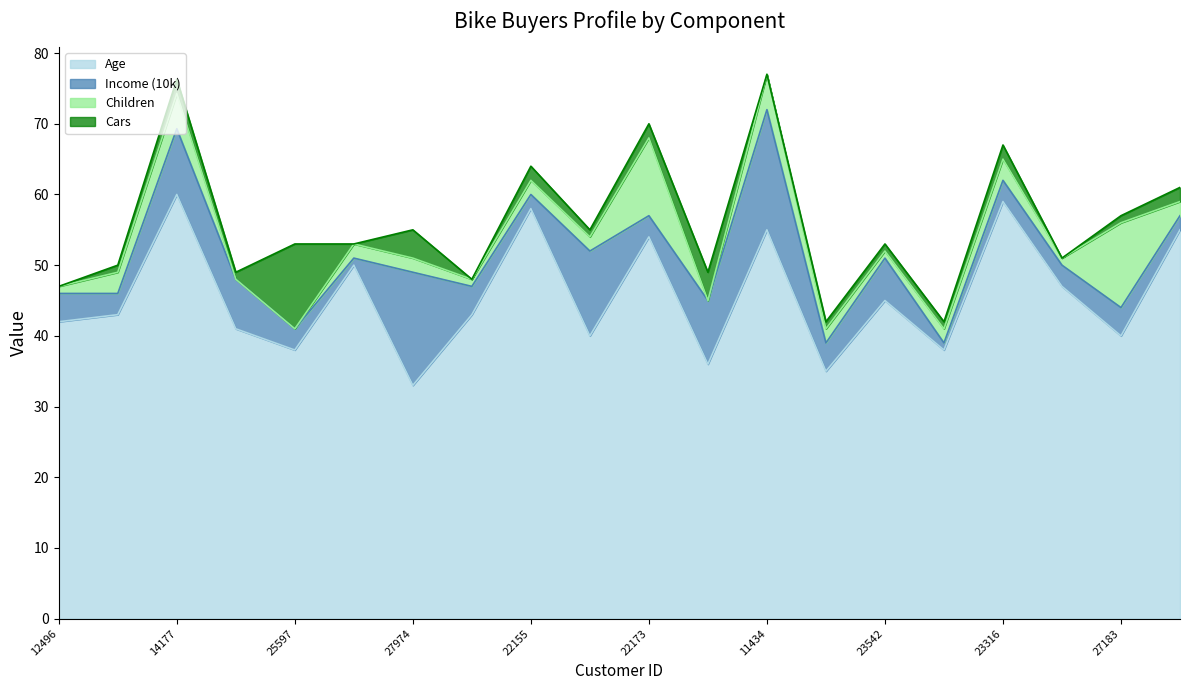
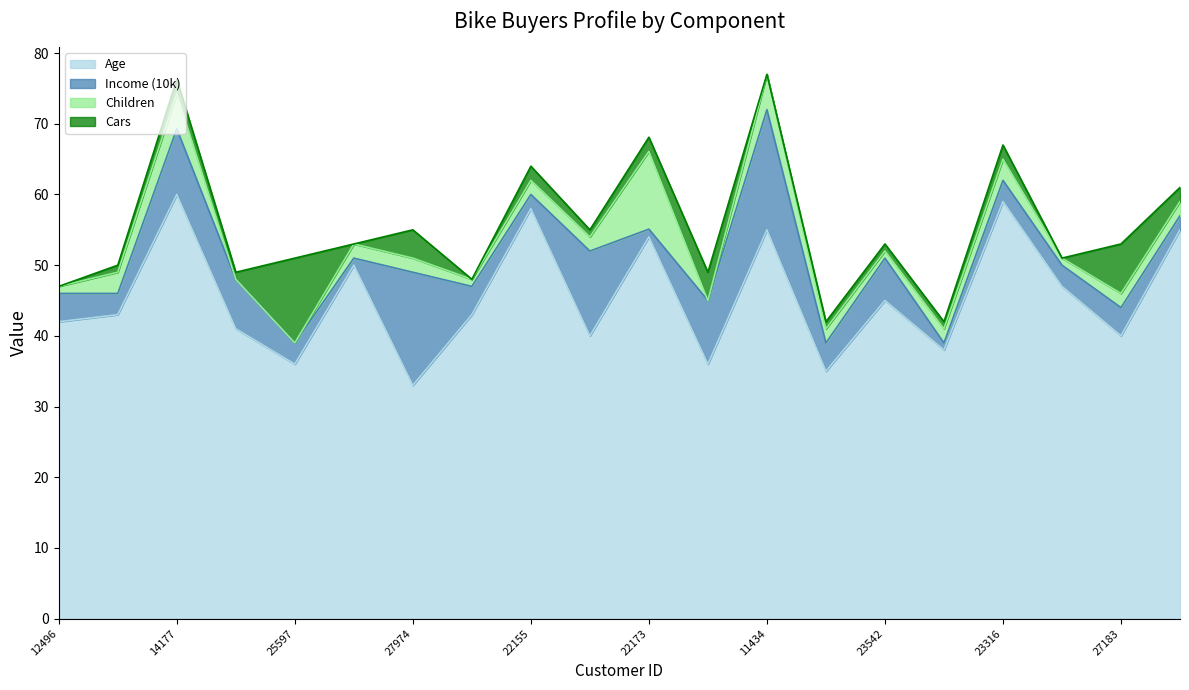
Age, 25597: 38 -> 36
Income (10k), 22173: 3 -> 1
Children, 27183: 12 -> 2
Cars, 27183: 1 -> 7
